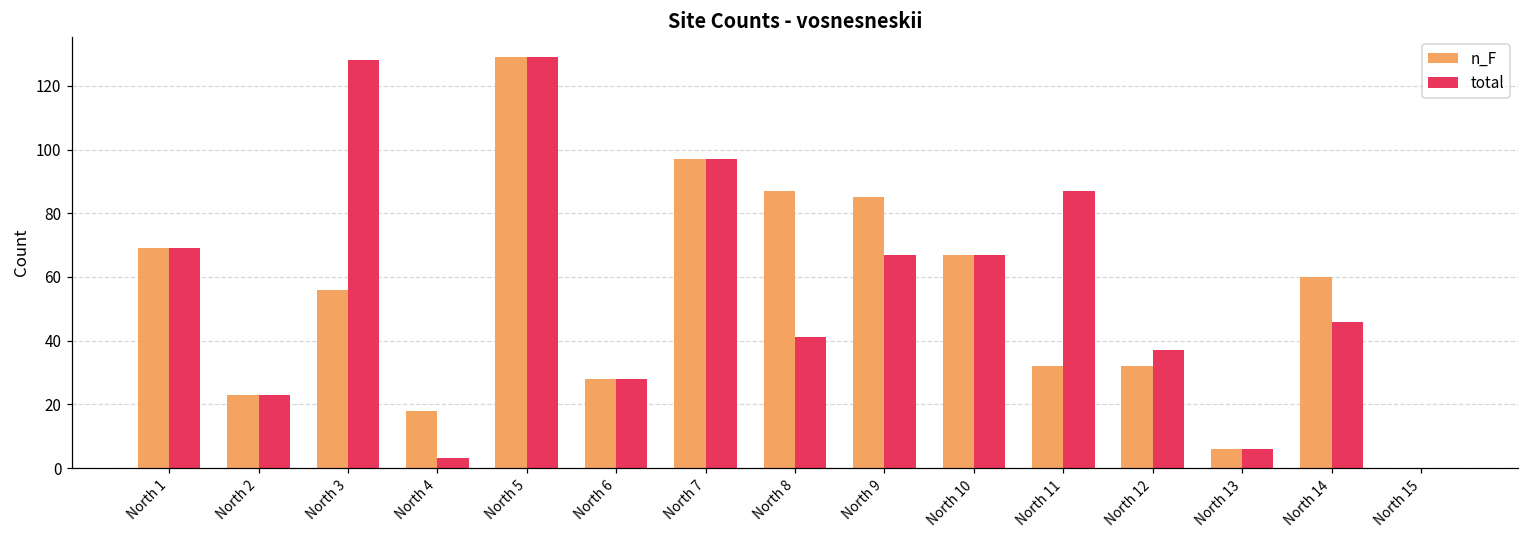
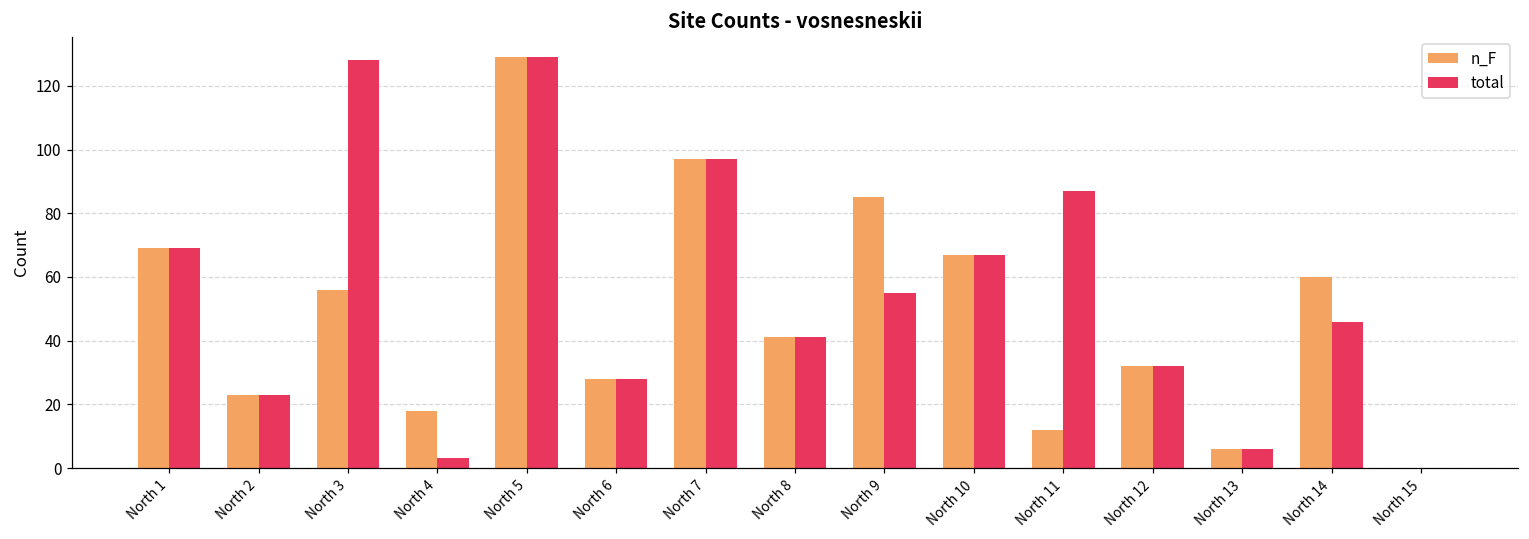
n_F, North 8: 87 -> 41
total, North 9: 67 -> 55
n_F, North 11: 32 -> 12
total, North 12: 37 -> 32
